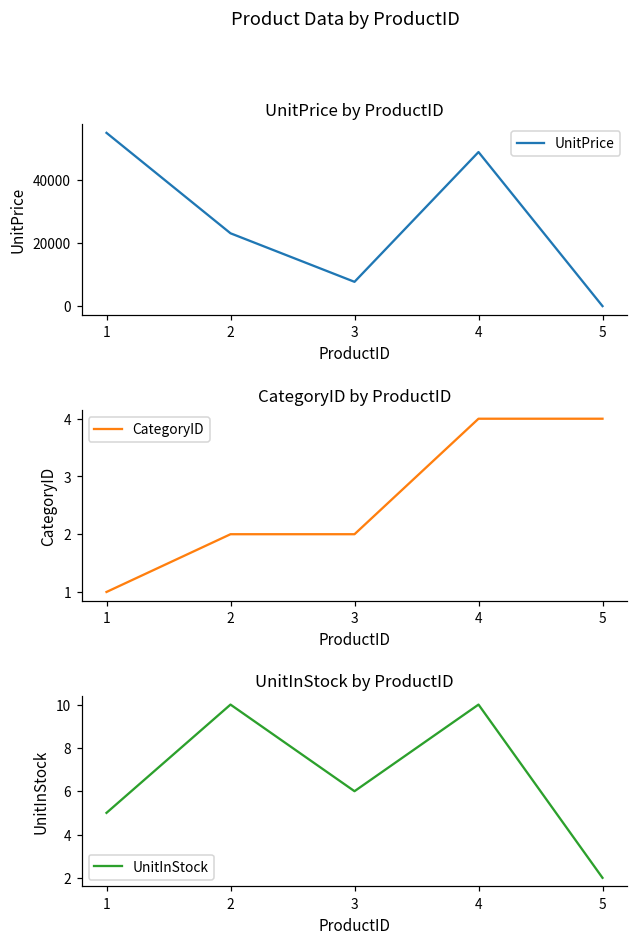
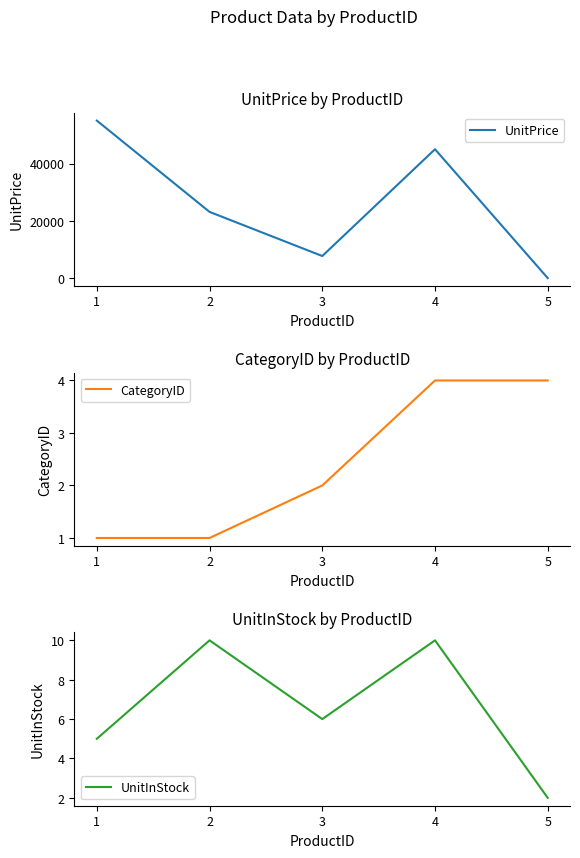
UnitPrice by ProductID, 4: 49000 -> 45000
CategoryID by ProductID, 2: 2 -> 1
